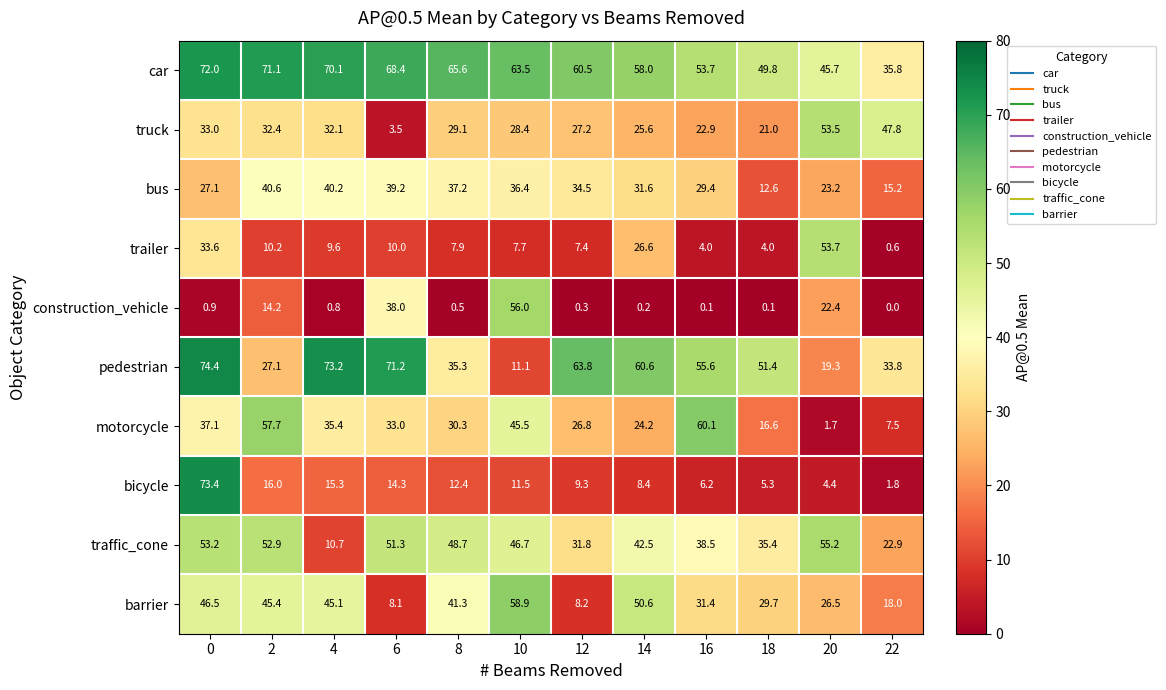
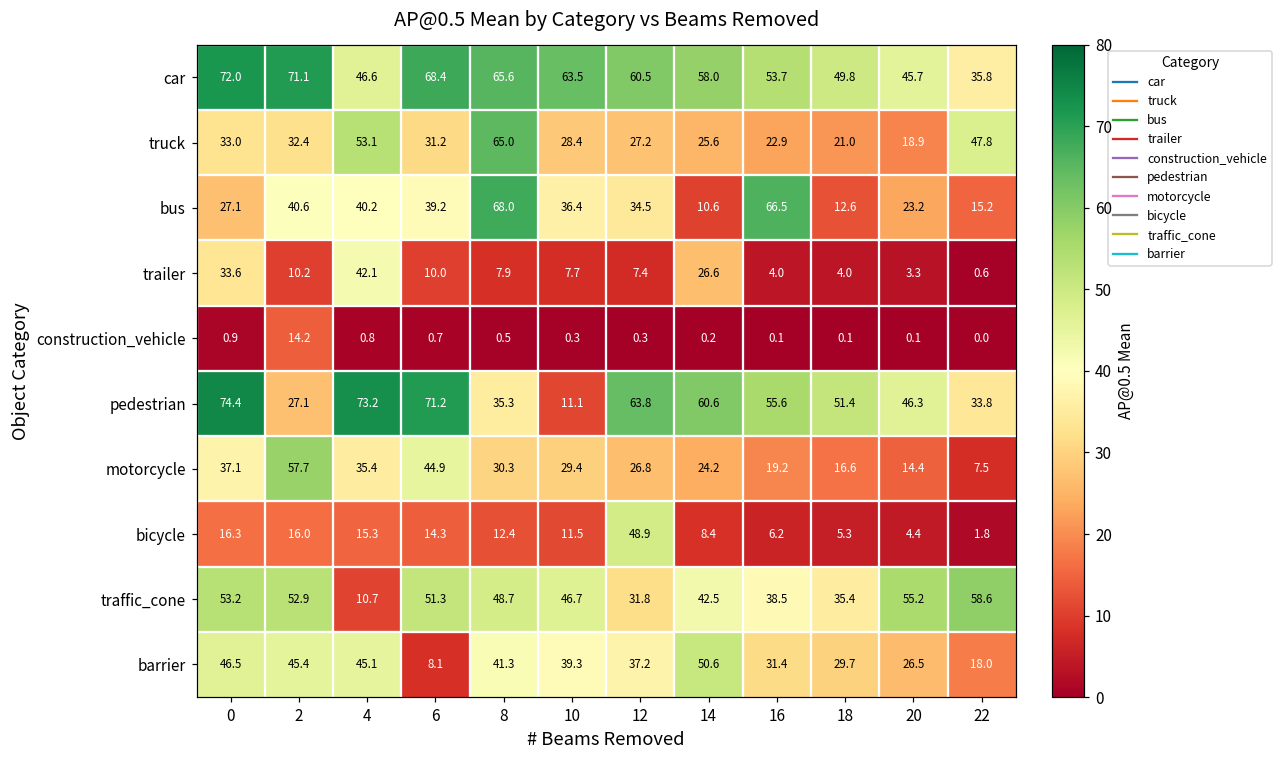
car, 4: 70.1 -> 46.6
truck, 4: 32.1 -> 53.1
truck, 6: 3.5 -> 31.2
truck, 8: 29.1 -> 65.0
truck, 20: 53.5 -> 18.9
bus, 8: 37.2 -> 68.0
bus, 14: 31.6 -> 10.6
bus, 16: 29.4 -> 66.5
trailer, 4: 9.6 -> 42.1
trailer, 20: 53.7 -> 3.3
construction_vehicle, 6: 38.0 -> 0.7
construction_vehicle, 10: 56.0 -> 0.3
construction_vehicle, 20: 22.4 -> 0.1
pedestrian, 20: 19.3 -> 46.3
motorcycle, 6: 33.0 -> 44.9
motorcycle, 10: 45.5 -> 29.4
motorcycle, 16: 60.1 -> 19.2
motorcycle, 20: 1.7 -> 14.4
bicycle, 0: 73.4 -> 16.3
bicycle, 12: 9.3 -> 48.9
traffic_cone, 22: 22.9 -> 58.6
barrier, 10: 58.9 -> 39.3
barrier, 12: 8.2 -> 37.2
